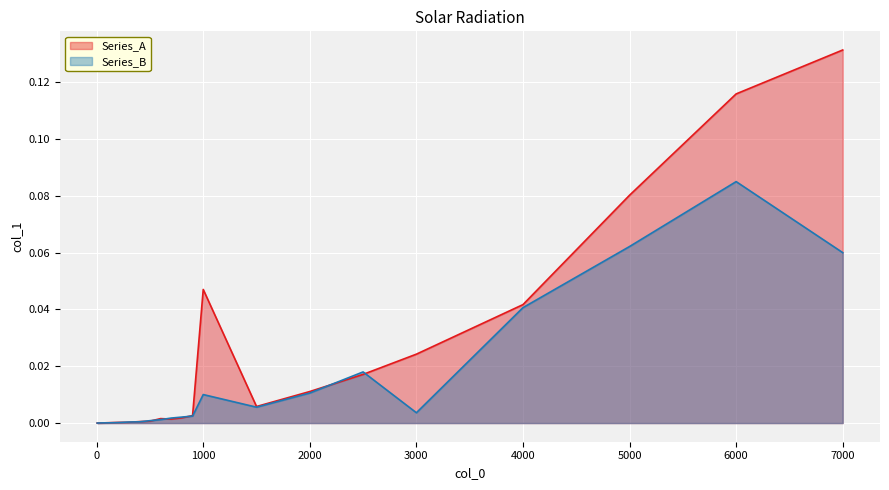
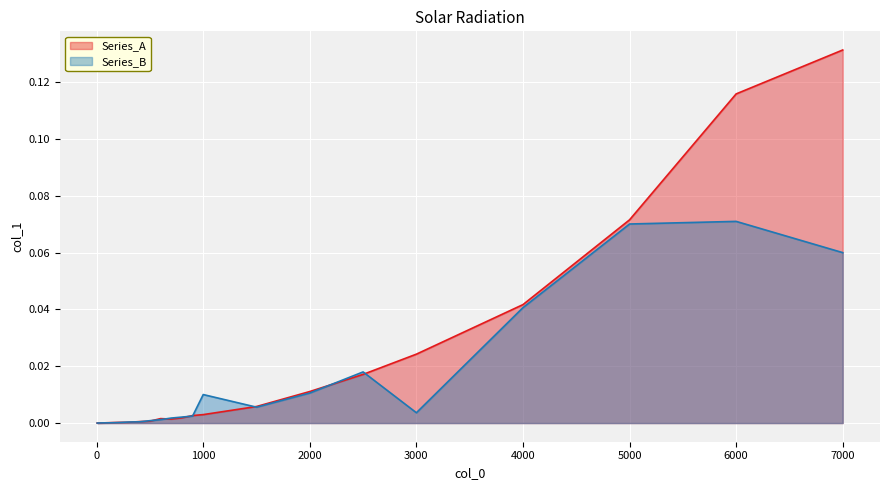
Series_A, 1000: 0.047 -> 0.003
Series_A, 5000: 0.080 -> 0.072
Series_B, 5000: 0.062 -> 0.070
Series_B, 6000: 0.085 -> 0.071
